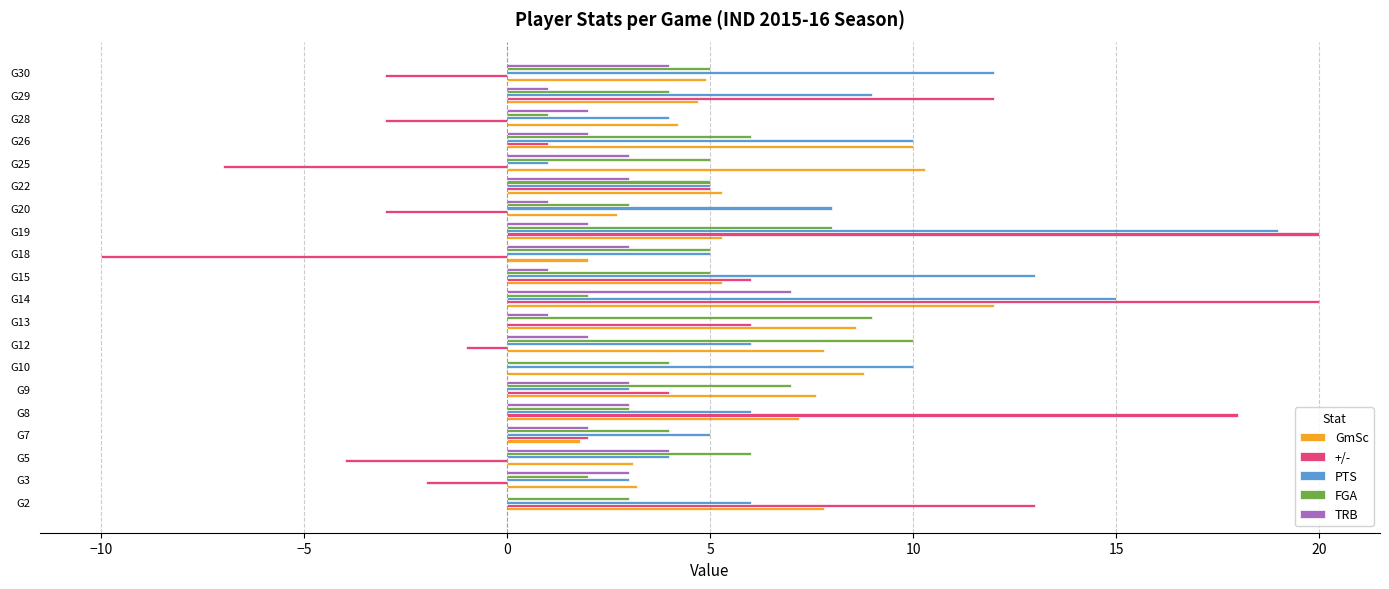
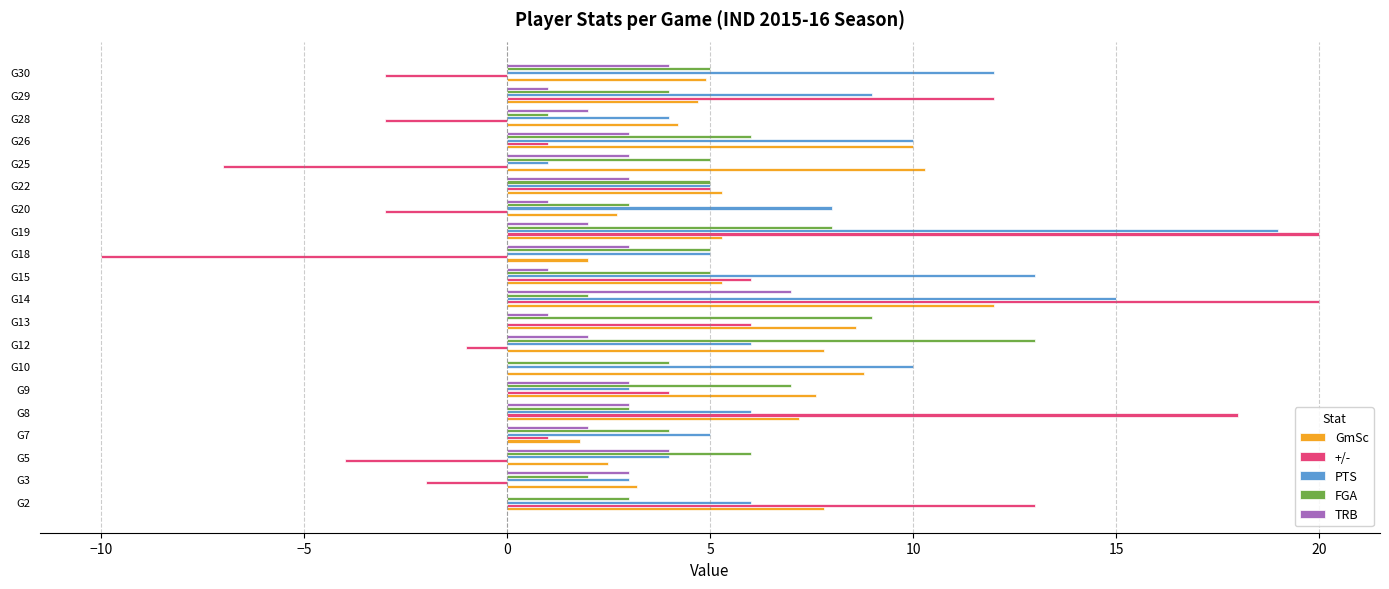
TRB, G26: 2 -> 3
FGA, G12: 10 -> 13
+/-, G7: 2 -> 1
GmSc, G5: 3.1 -> 2.5
